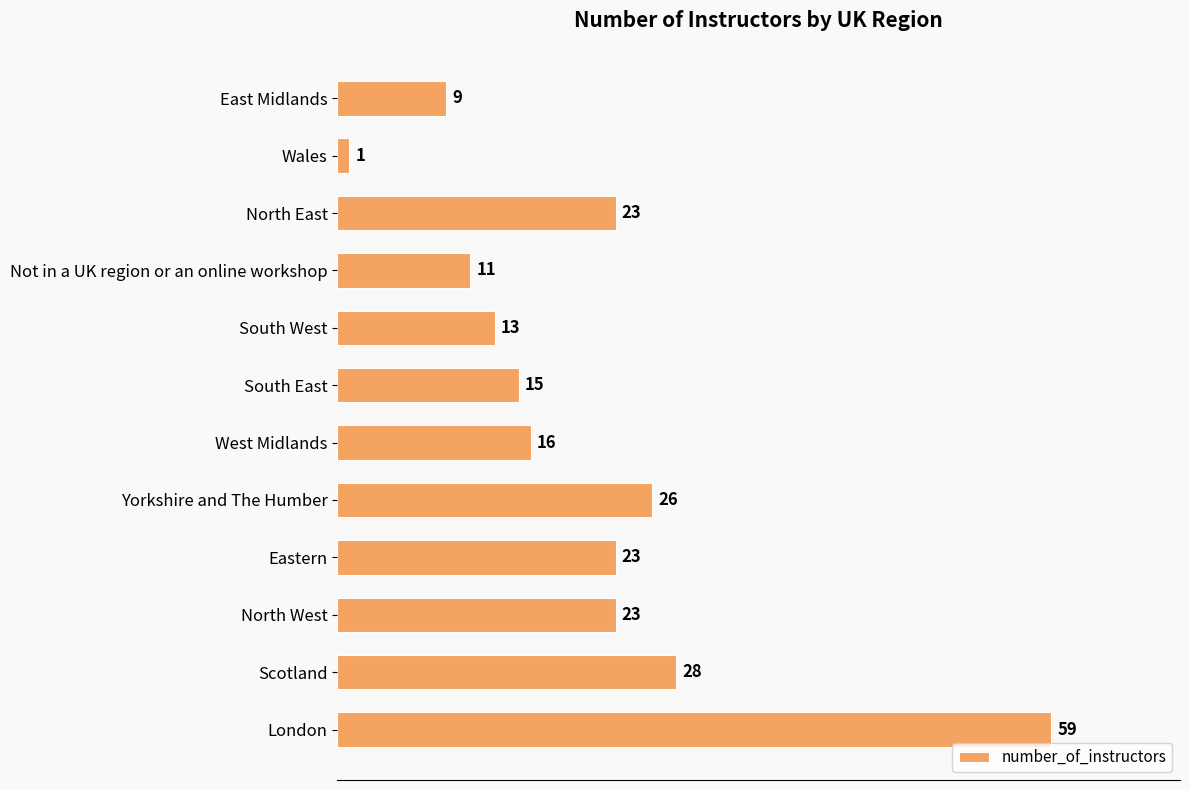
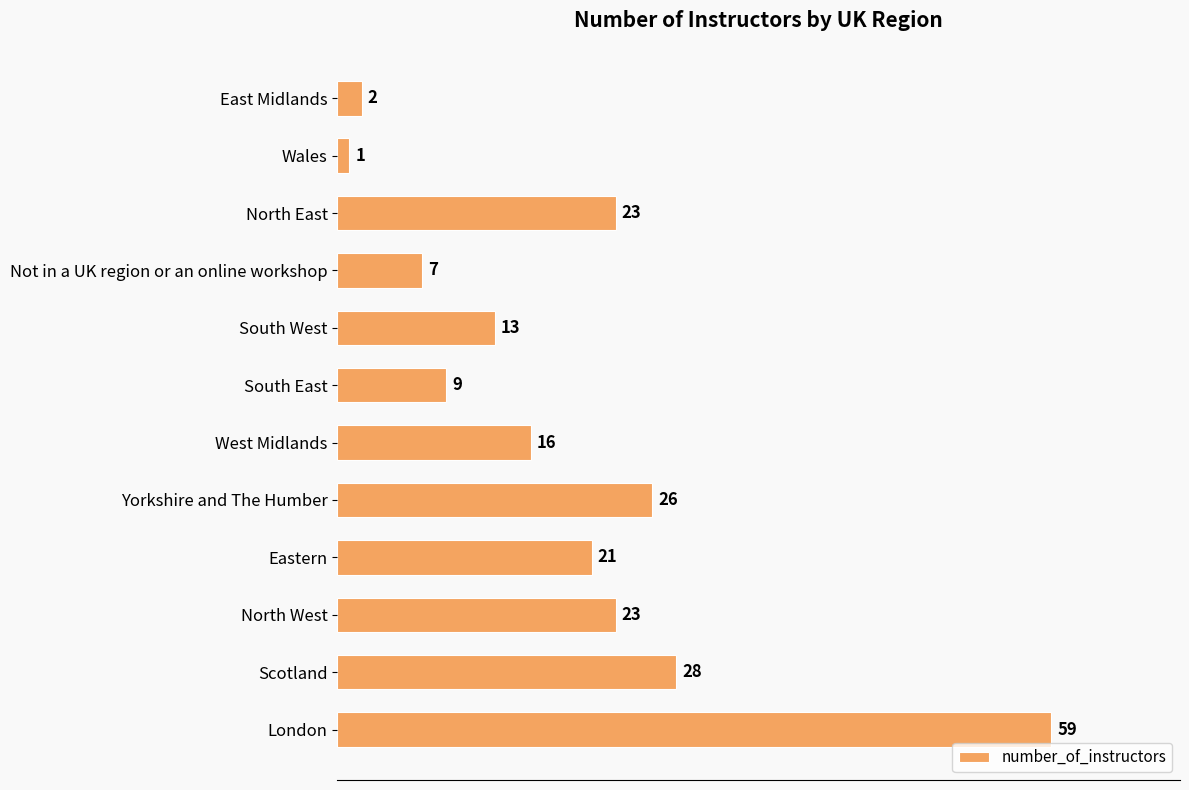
East Midlands: 9 -> 2
Not in a UK region or an online workshop: 11 -> 7
South East: 15 -> 9
Eastern: 23 -> 21
